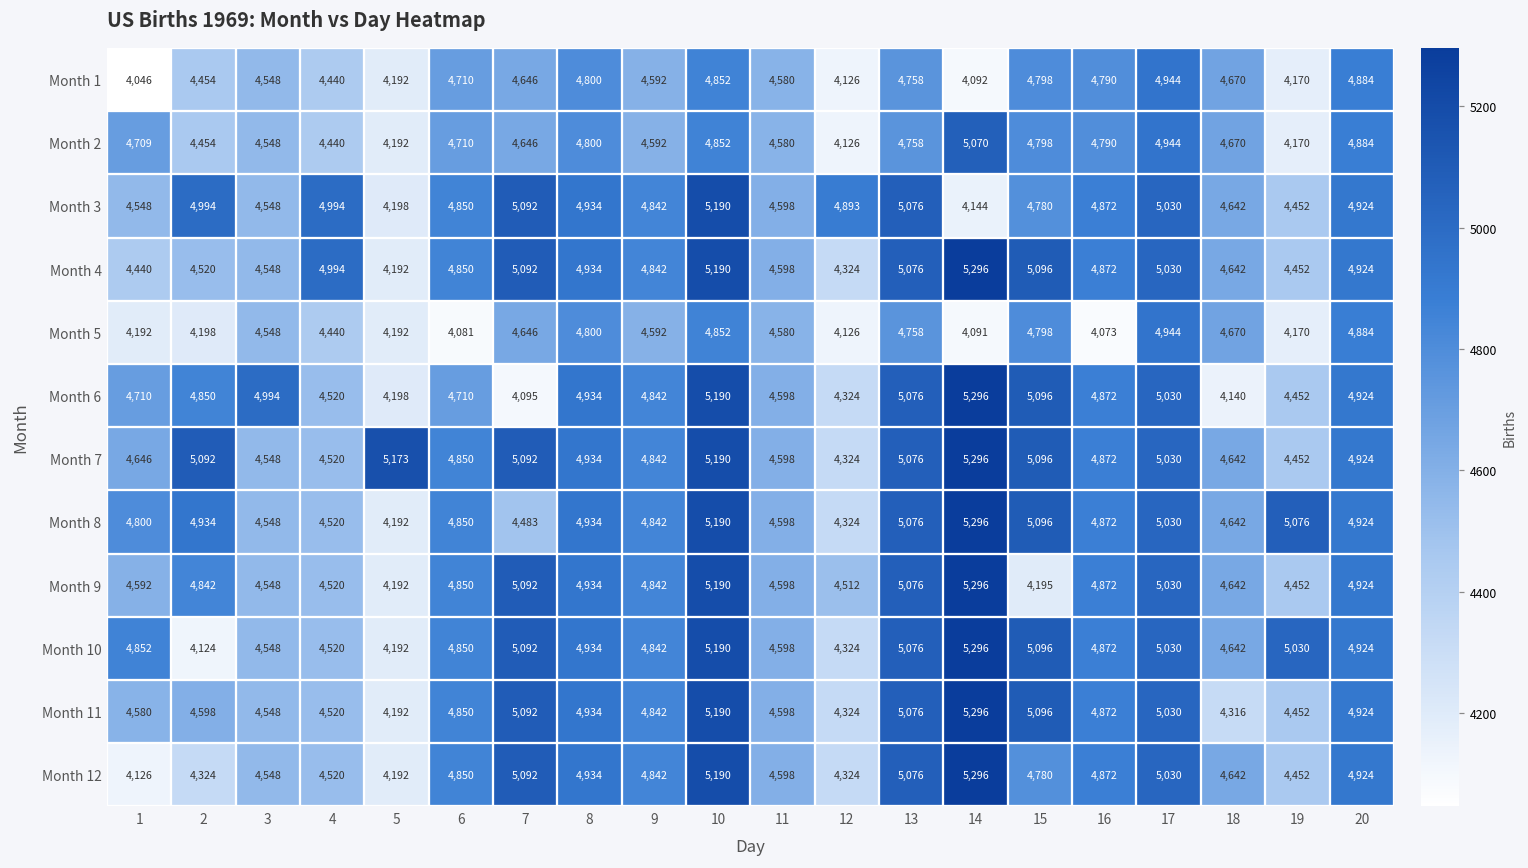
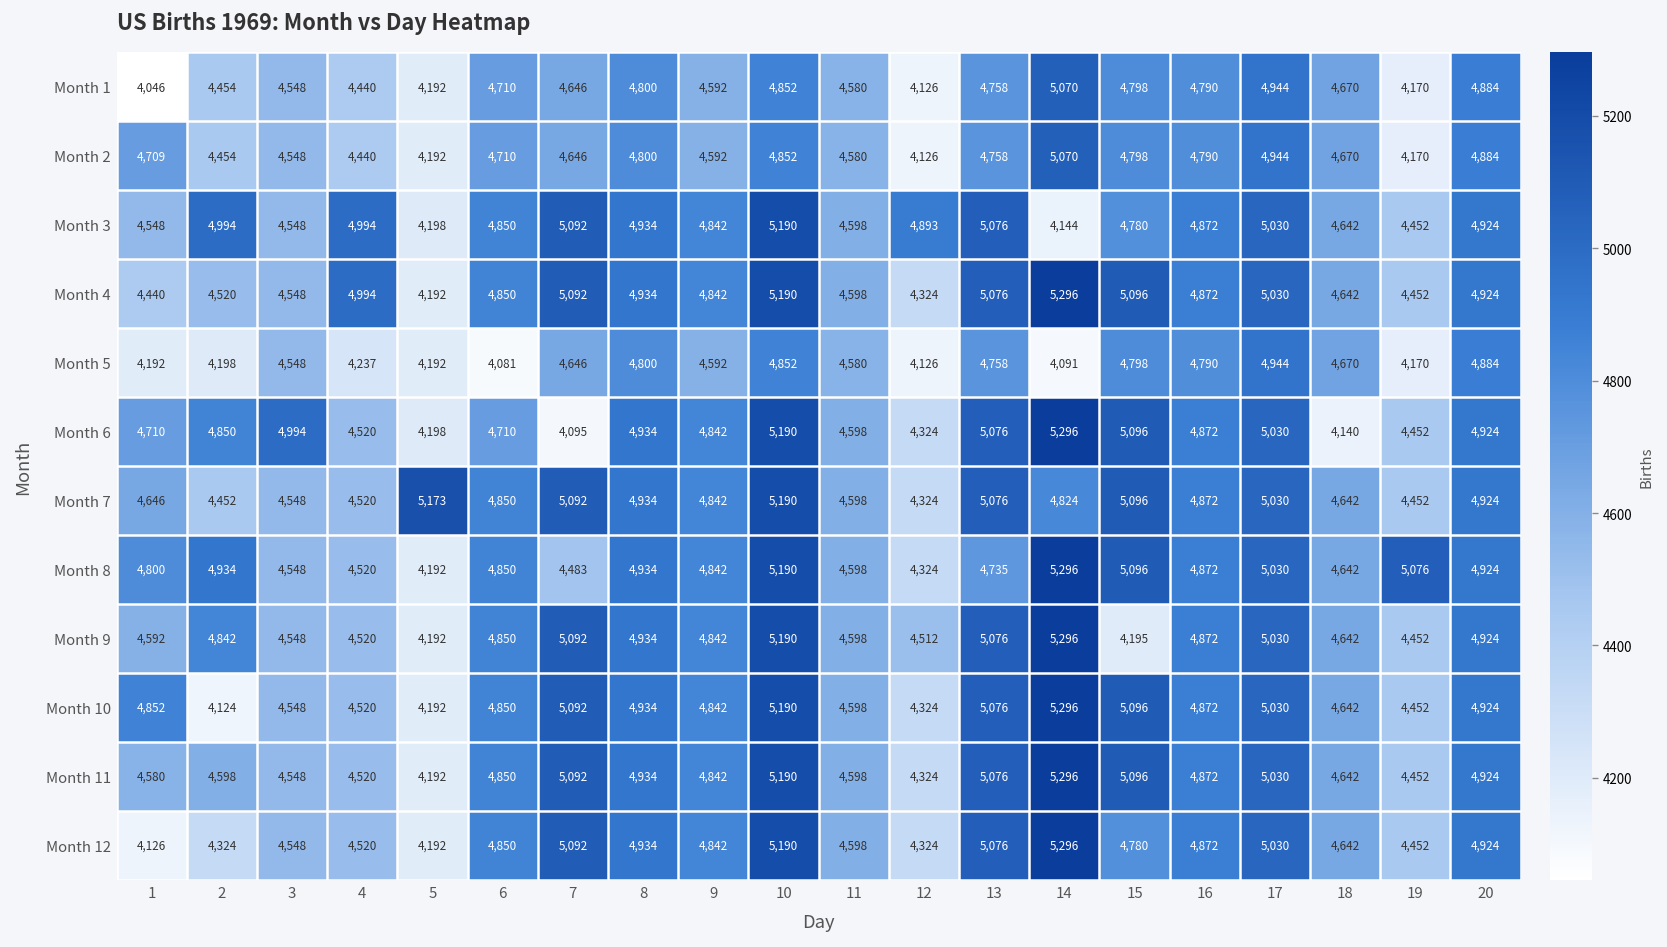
Month 1, 14: 4,092 -> 5,070
Month 5, 4: 4,440 -> 4,237
Month 5, 16: 4,073 -> 4,790
Month 7, 2: 5,092 -> 4,452
Month 7, 14: 5,296 -> 4,824
Month 8, 13: 5,076 -> 4,735
Month 10, 19: 5,030 -> 4,452
Month 11, 18: 4,316 -> 4,642
